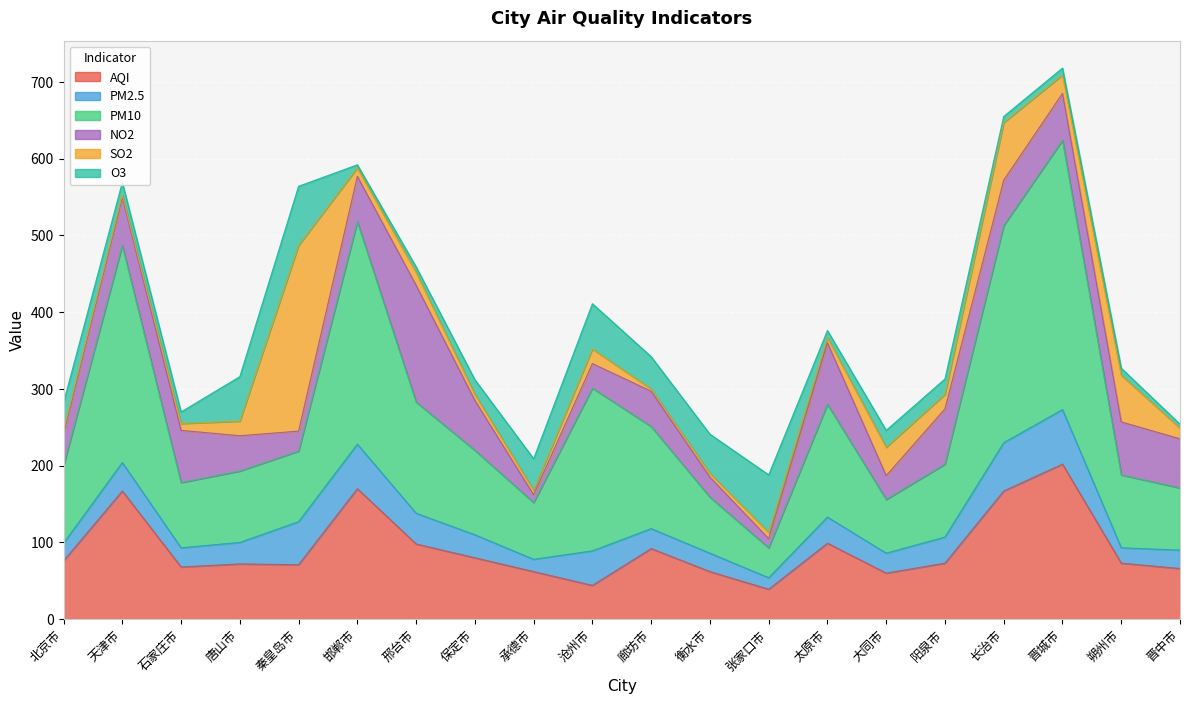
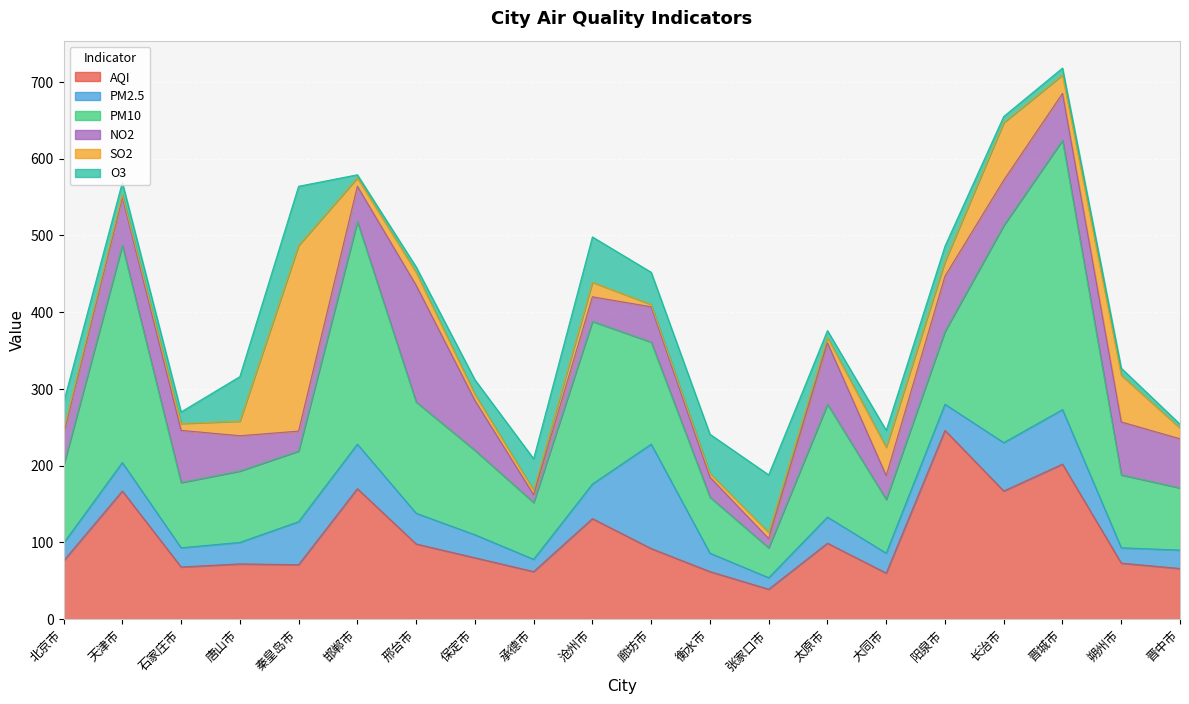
NO2, 邯郸市: 60 -> 50
AQI, 沧州市: 40 -> 130
PM2.5, 廊坊市: 30 -> 140
AQI, 阳泉市: 70 -> 250
